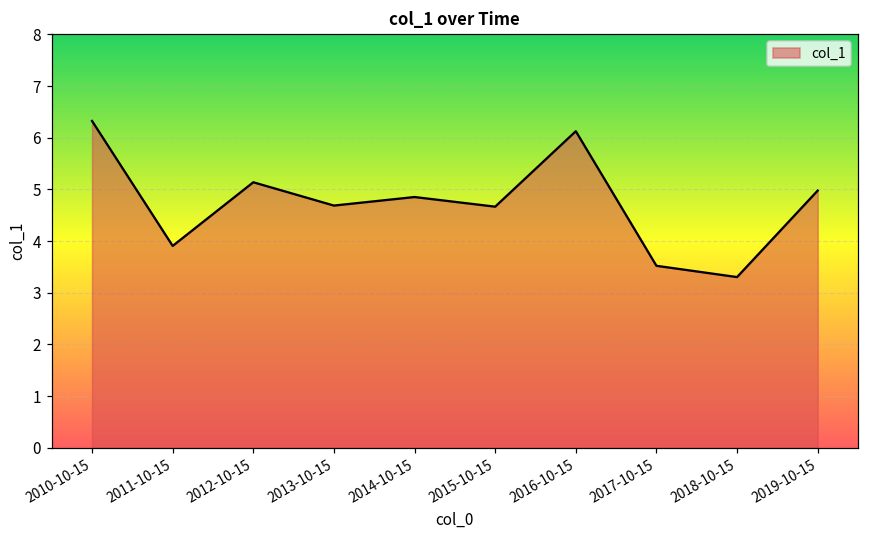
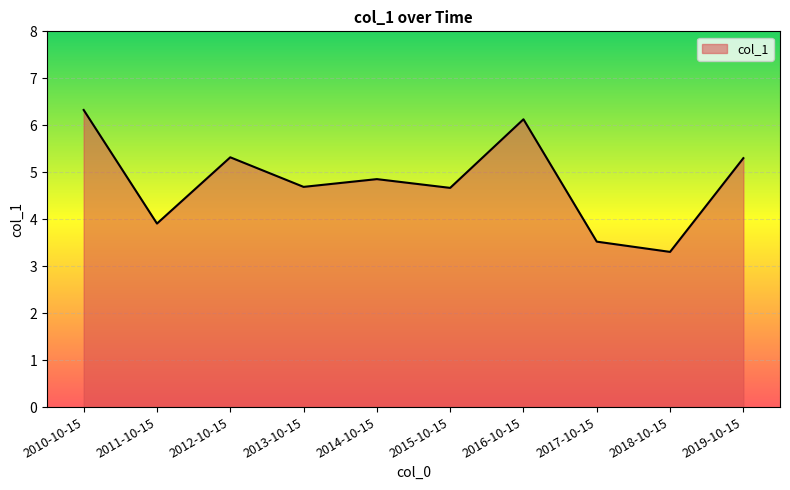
2012-10-15: 5.1 -> 5.3
2019-10-15: 5.0 -> 5.3
